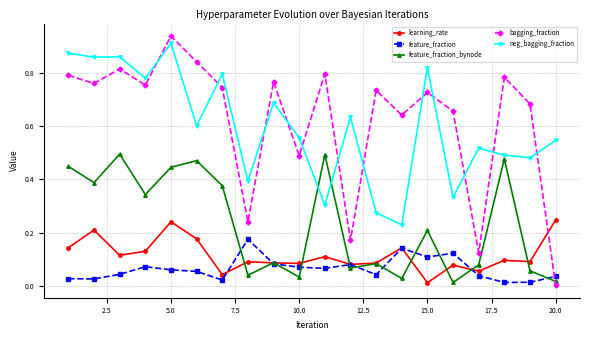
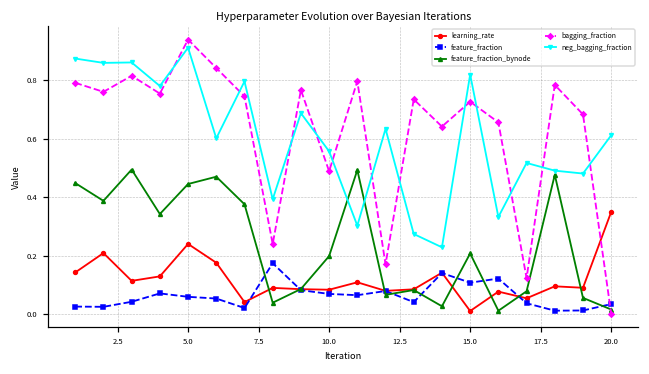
feature_fraction_bynode, 10.0: 0.03 -> 0.20
learning_rate, 20.0: 0.25 -> 0.35
neg_bagging_fraction, 20.0: 0.55 -> 0.61
